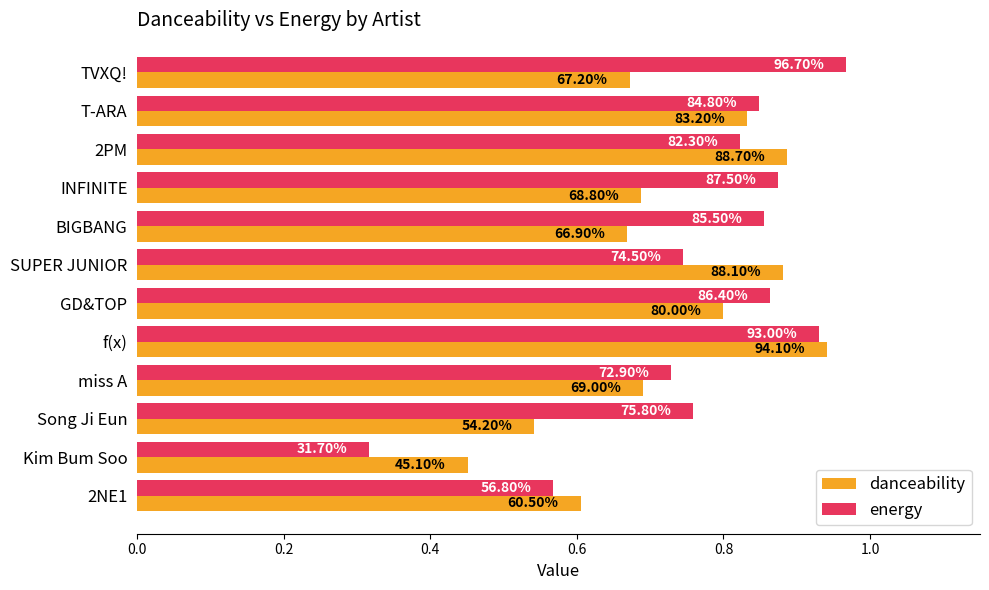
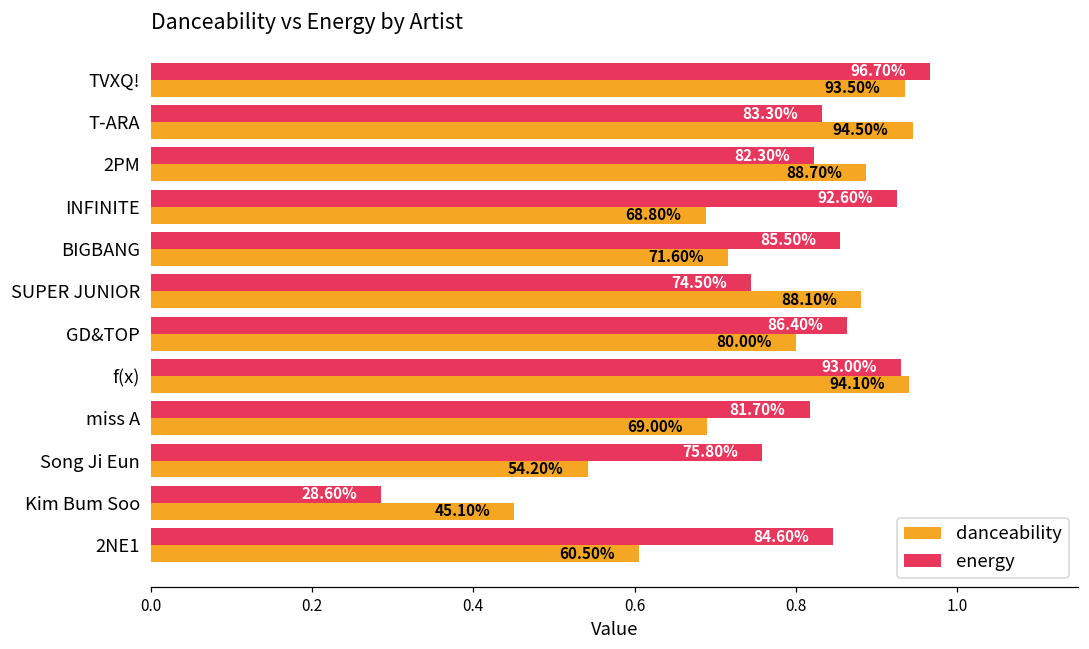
danceability, TVXQ!: 67.20% -> 93.50%
energy, T-ARA: 84.80% -> 83.30%
danceability, T-ARA: 83.20% -> 94.50%
energy, INFINITE: 87.50% -> 92.60%
danceability, BIGBANG: 66.90% -> 71.60%
energy, miss A: 72.90% -> 81.70%
energy, Kim Bum Soo: 31.70% -> 28.60%
energy, 2NE1: 56.80% -> 84.60%
